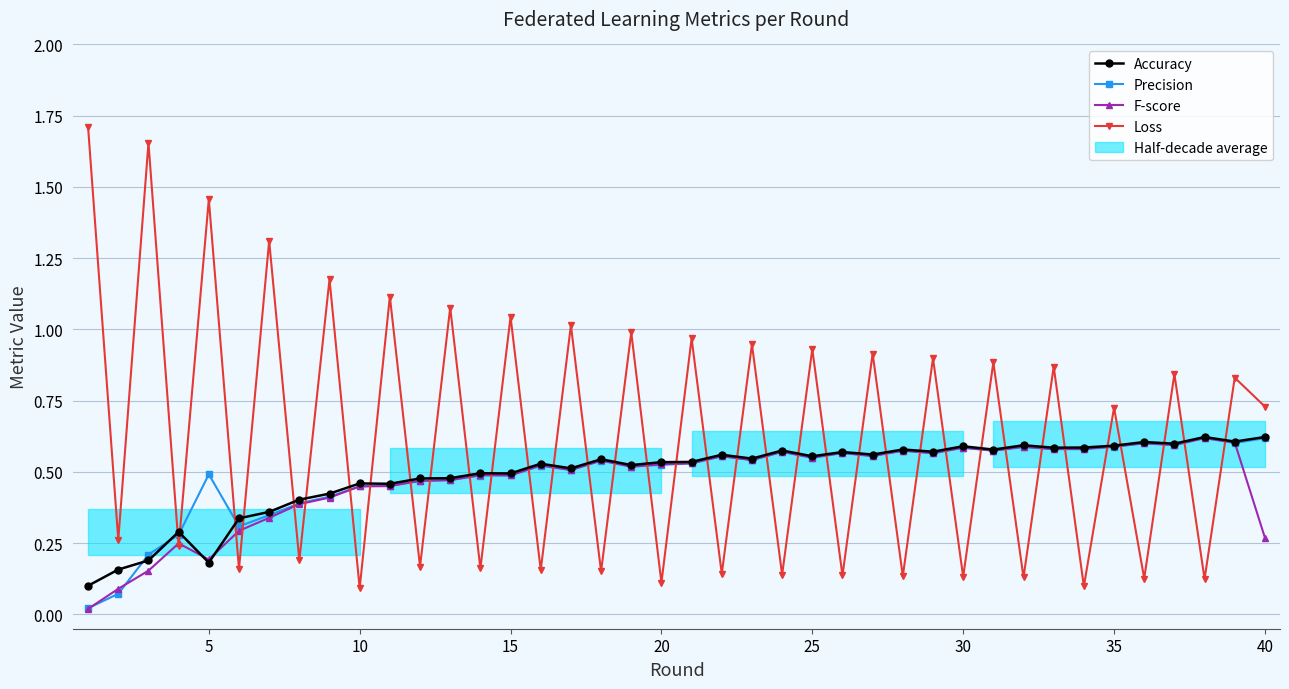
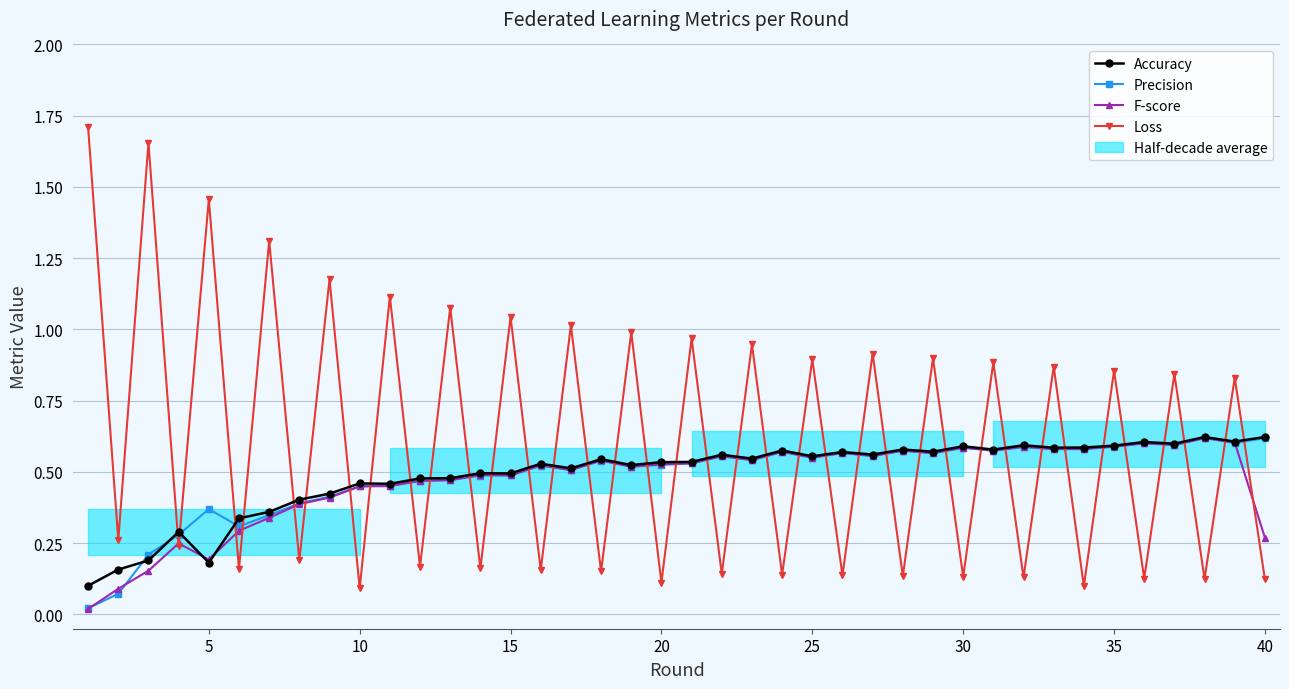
Precision, 5: 0.49 -> 0.37
Loss, 25: 0.93 -> 0.90
Loss, 35: 0.73 -> 0.86
Loss, 40: 0.73 -> 0.12
